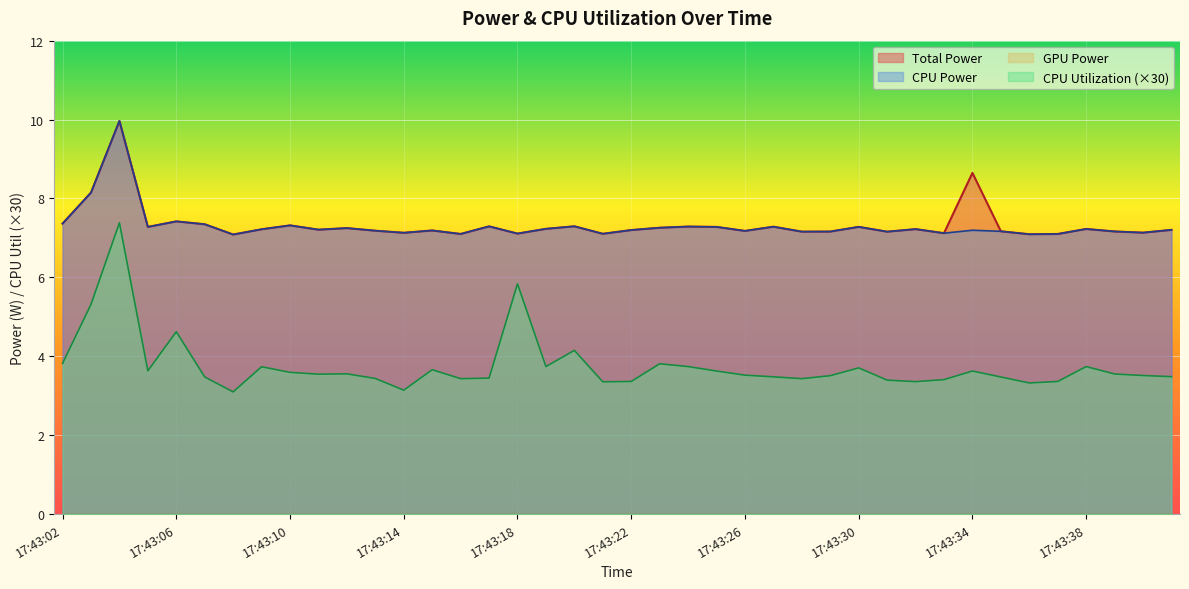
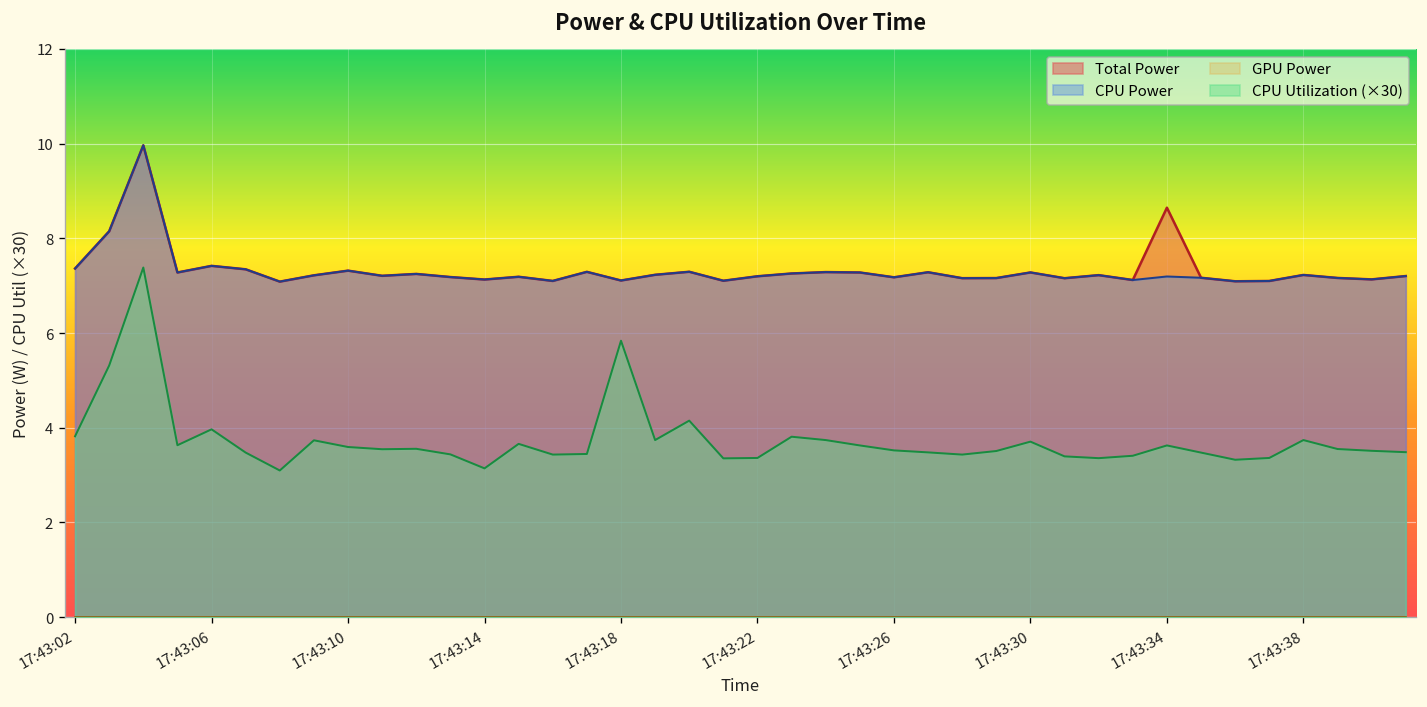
CPU Utilization (×30), 17:43:06: 4.6 -> 4.0
